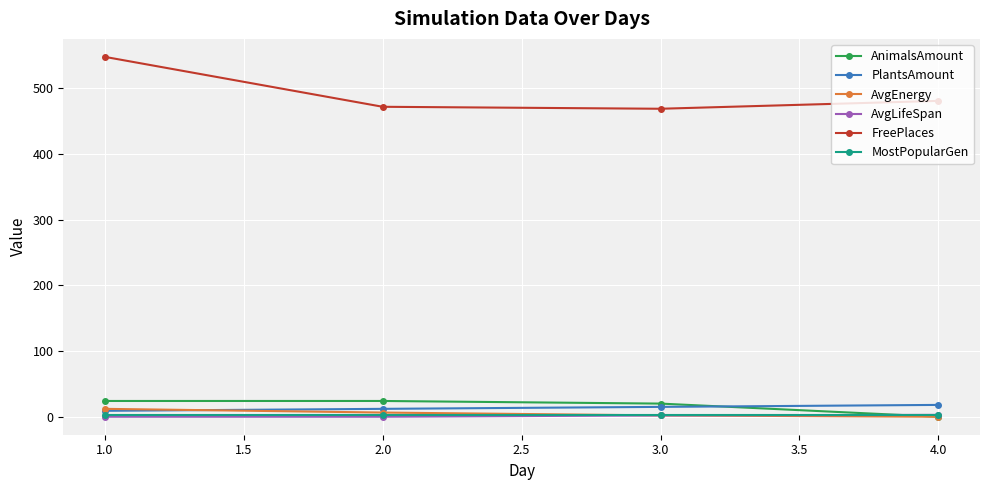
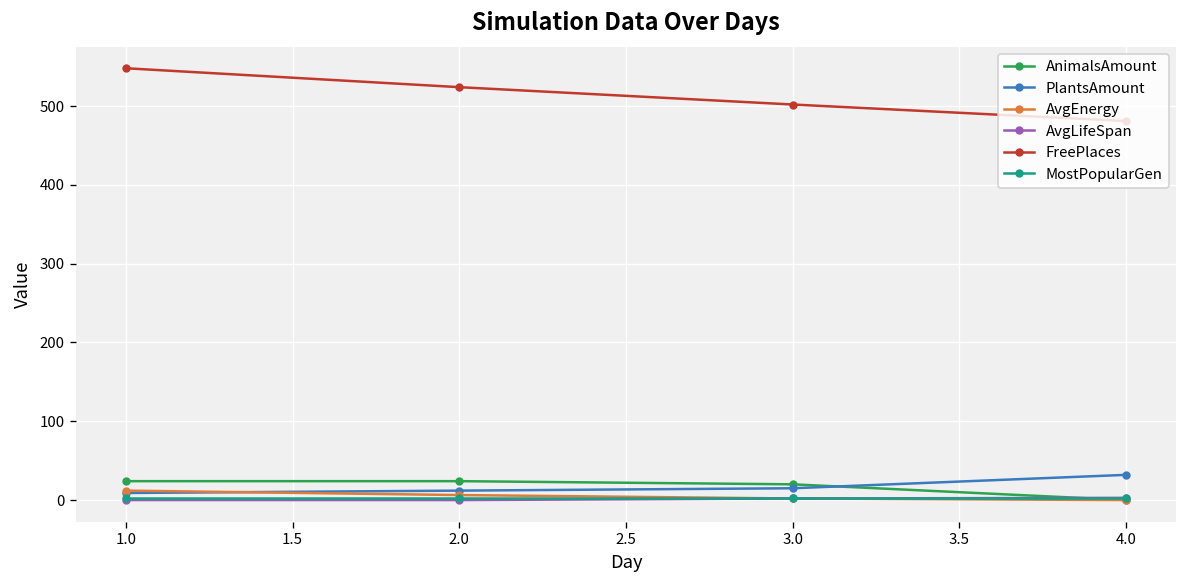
FreePlaces, 2.0: 470 -> 520
FreePlaces, 3.0: 470 -> 500
PlantsAmount, 4.0: 20 -> 30
